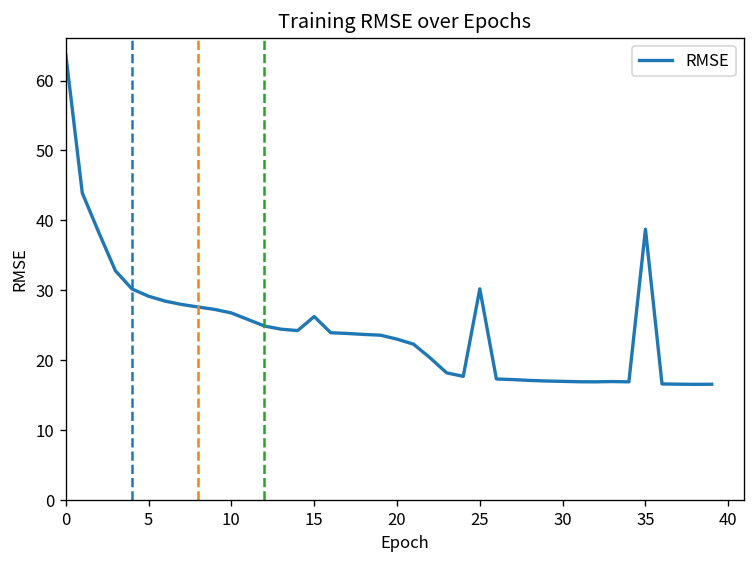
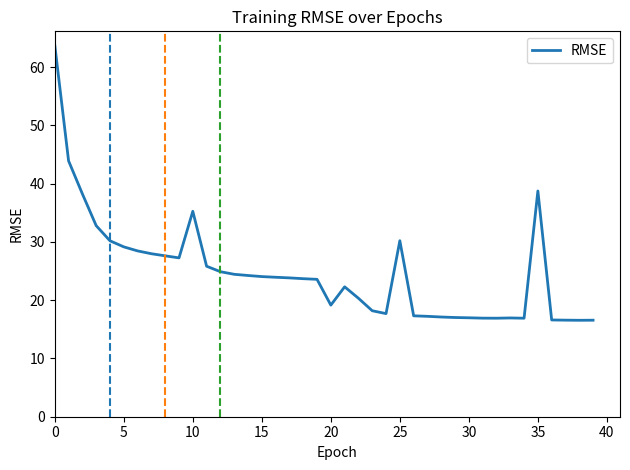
10: 27 -> 35
15: 26 -> 24
20: 23 -> 19
